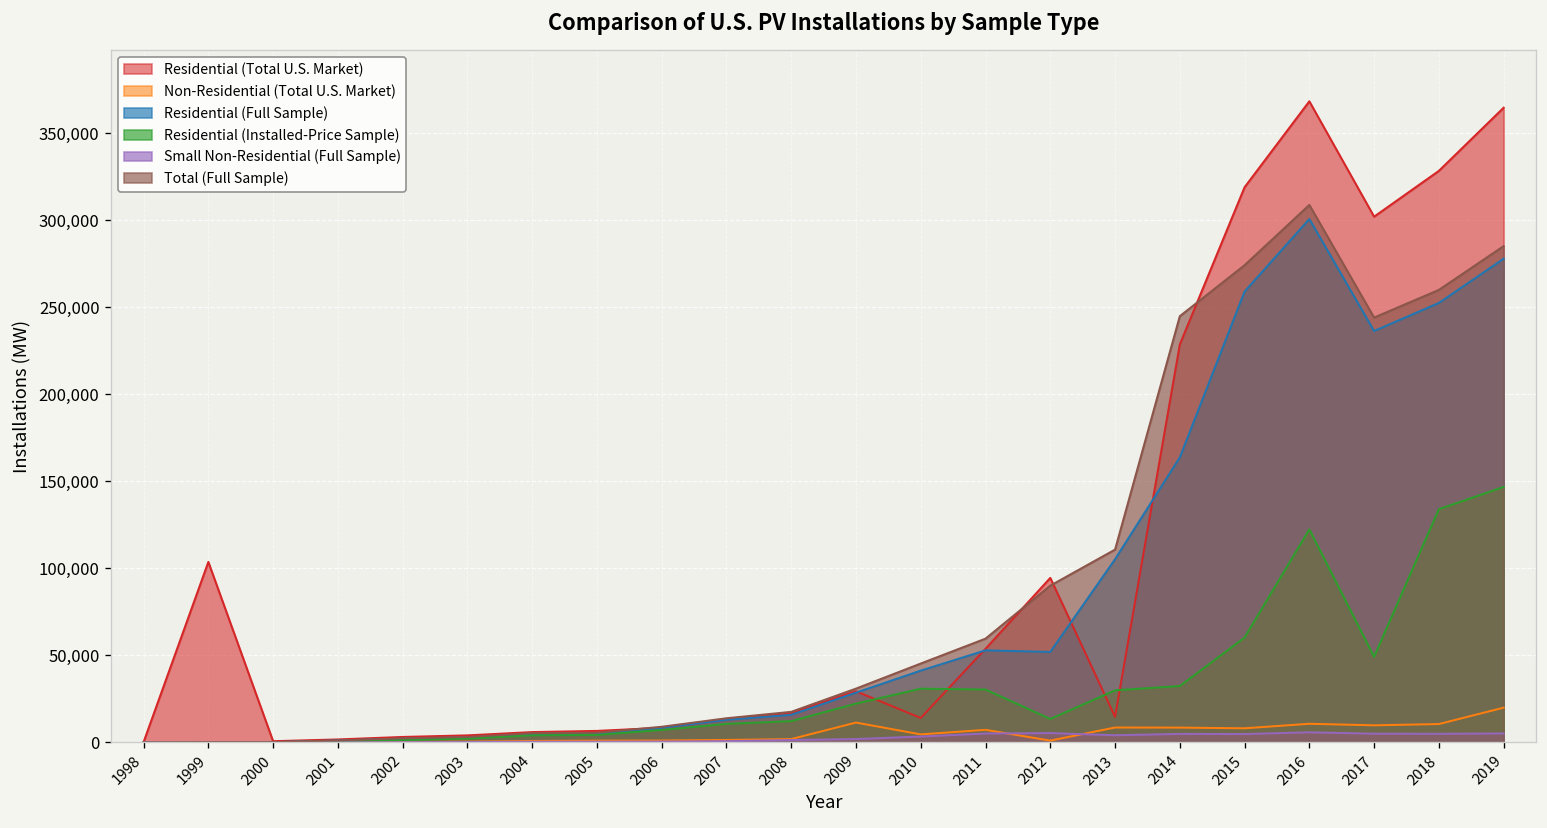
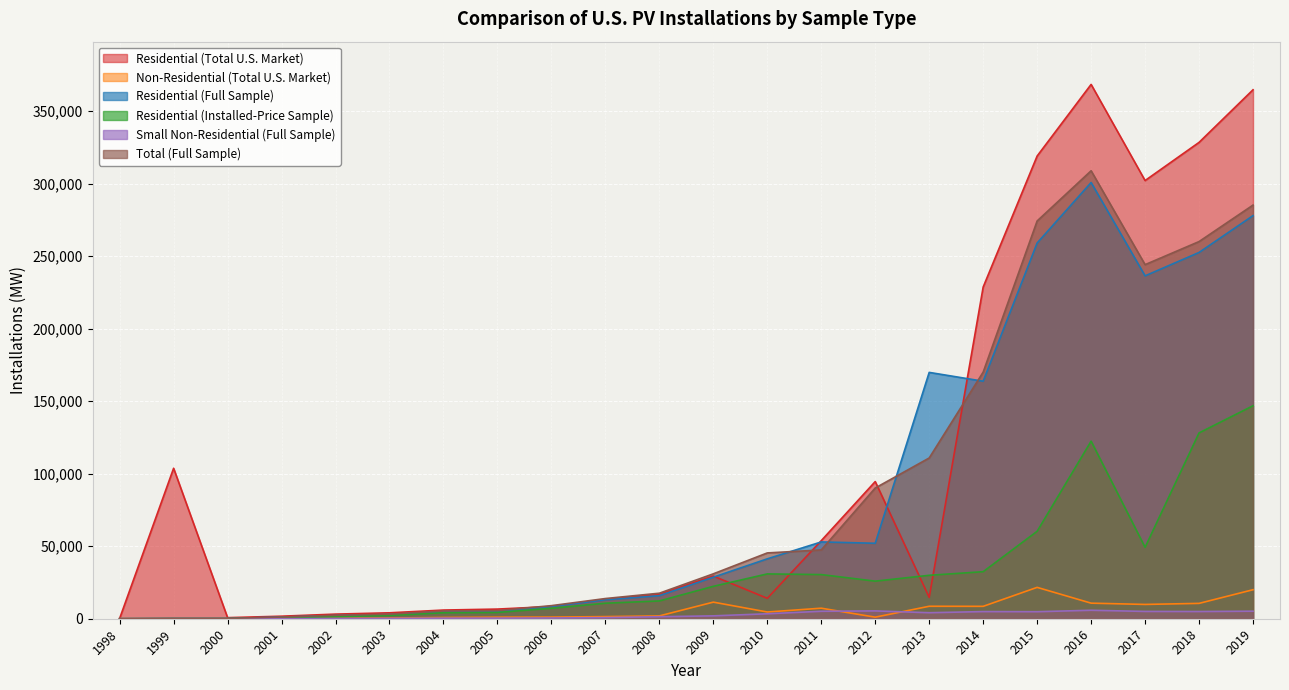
Total (Full Sample), 2011: 60,000 -> 47,000
Residential (Installed-Price Sample), 2012: 13,000 -> 26,000
Residential (Full Sample), 2013: 105,000 -> 170,000
Total (Full Sample), 2014: 245,000 -> 170,000
Non-Residential (Total U.S. Market), 2015: 8,000 -> 22,000
Residential (Installed-Price Sample), 2018: 134,000 -> 128,000
